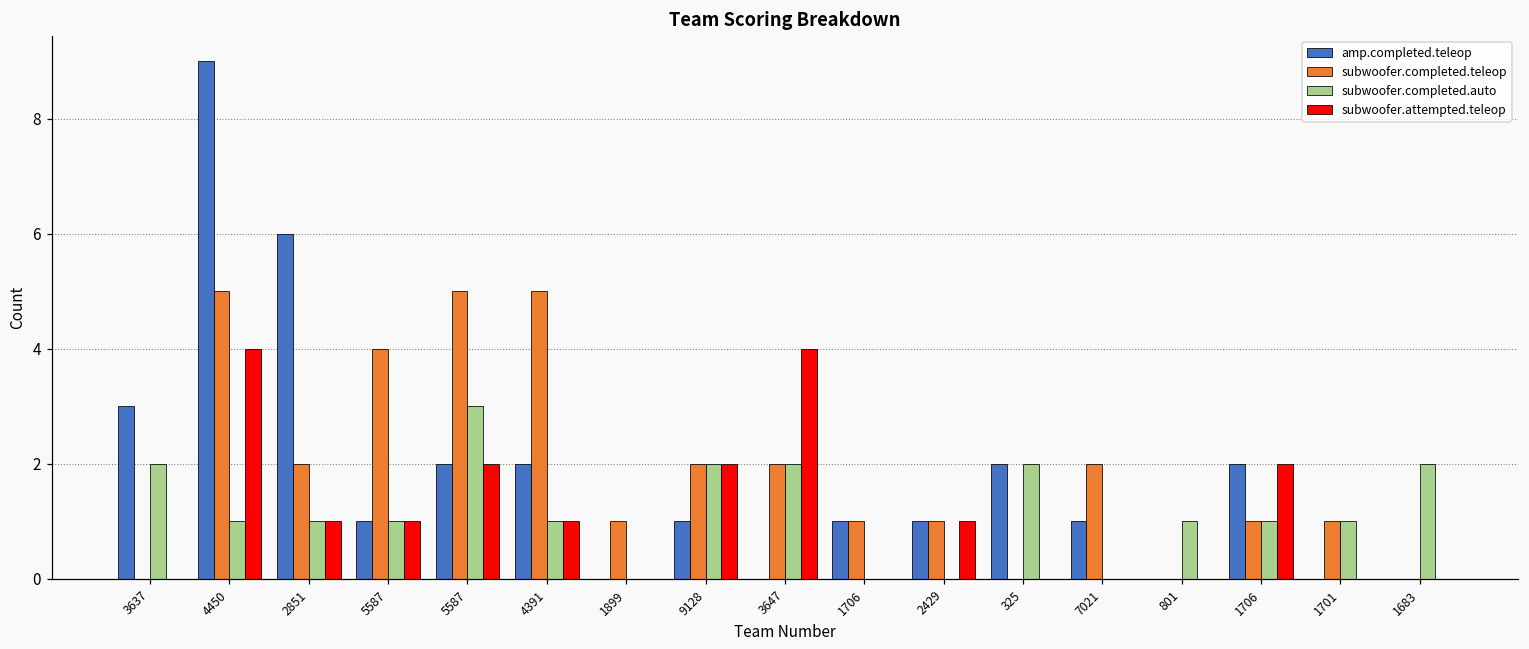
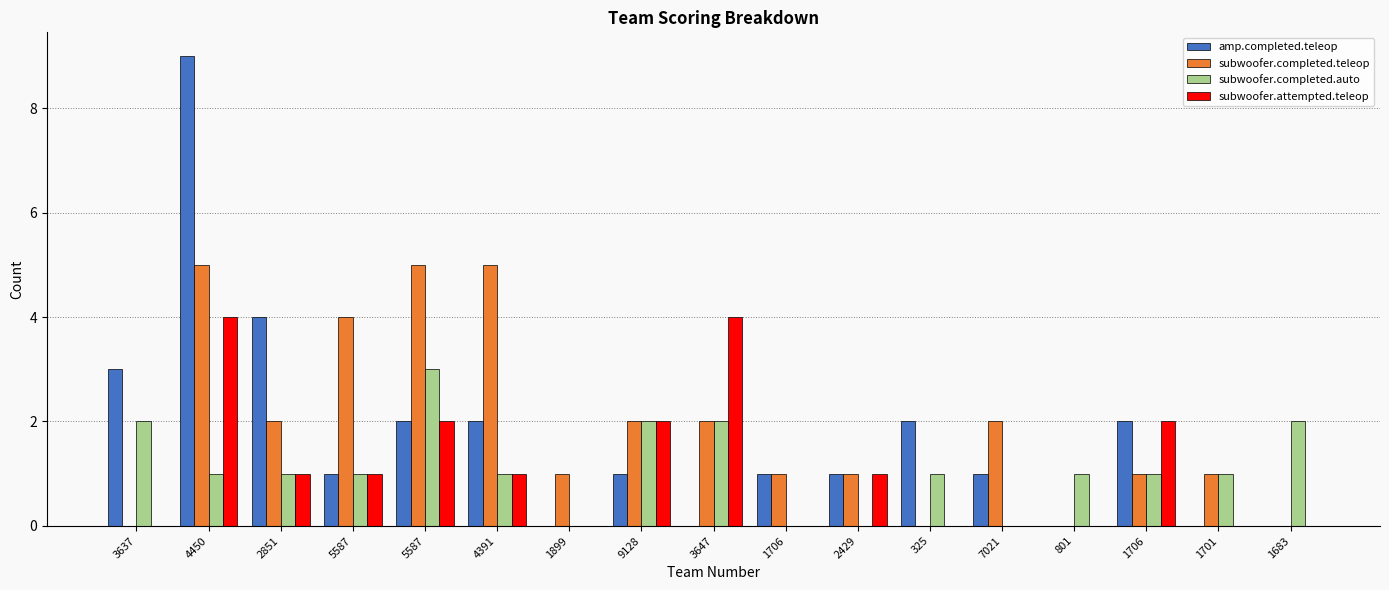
amp.completed.teleop, 2851: 6 -> 4
subwoofer.completed.auto, 325: 2 -> 1
